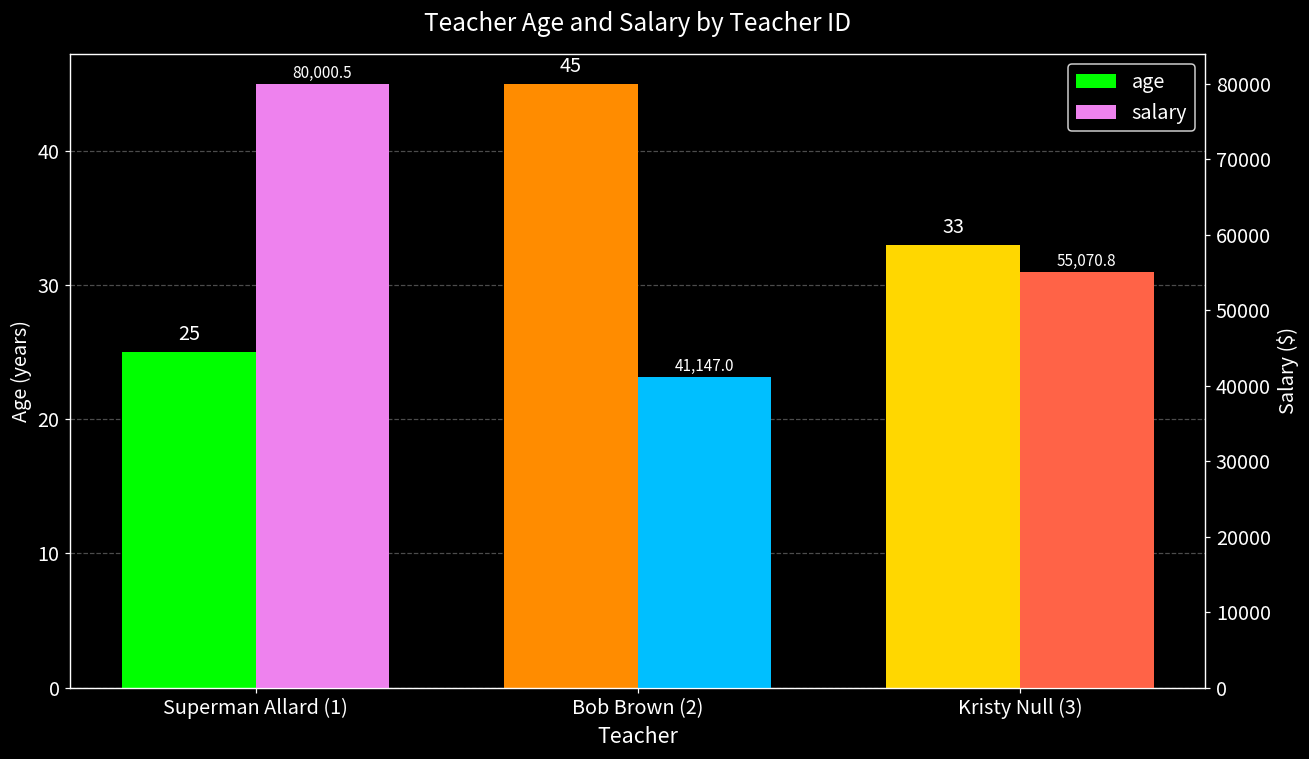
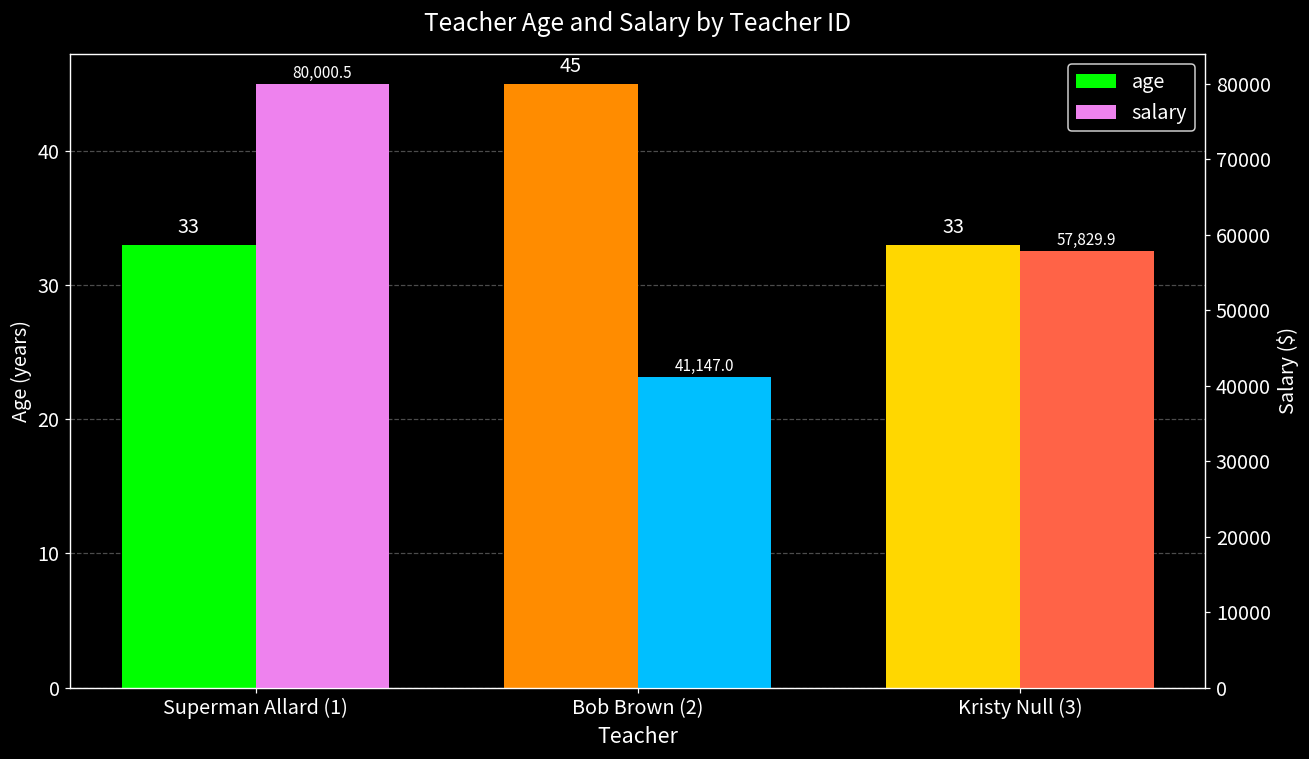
age, Superman Allard (1): 25 -> 33
salary, Kristy Null (3): 55,070.8 -> 57,829.9
